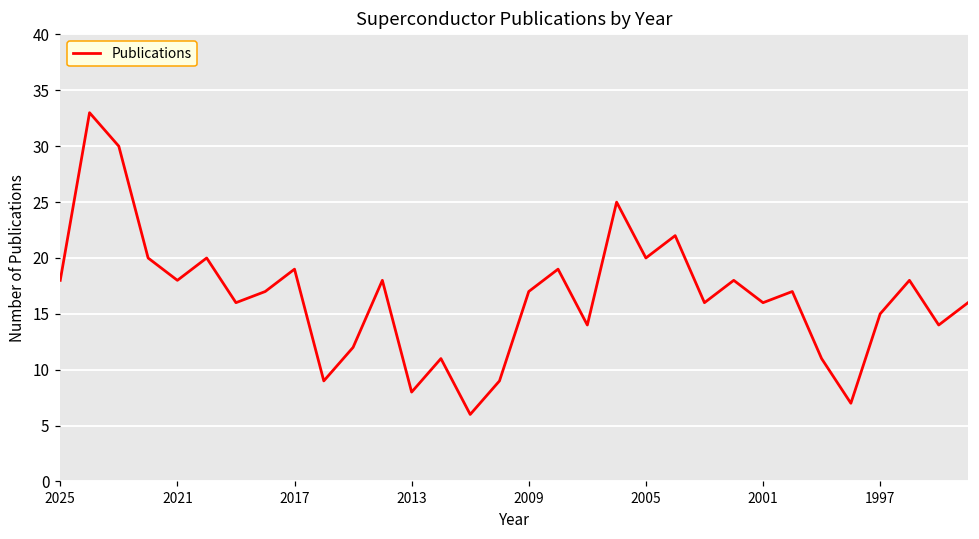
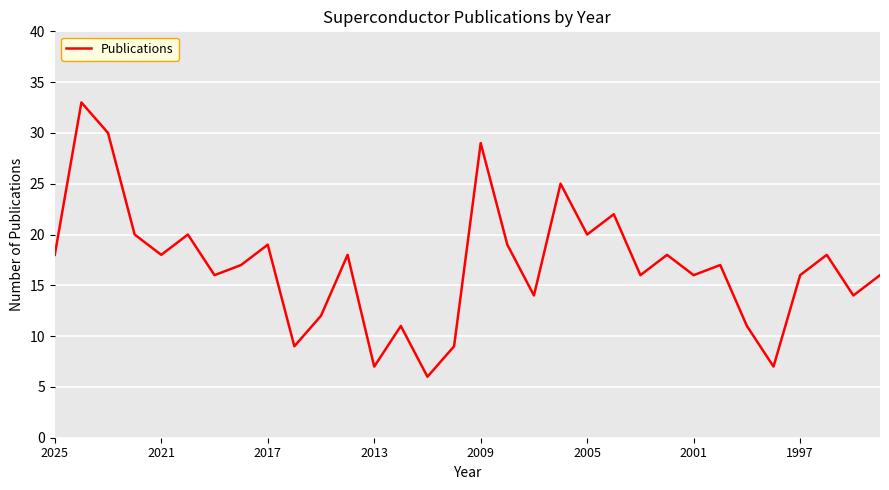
2013: 8 -> 7
2009: 17 -> 29
1997: 15 -> 16
